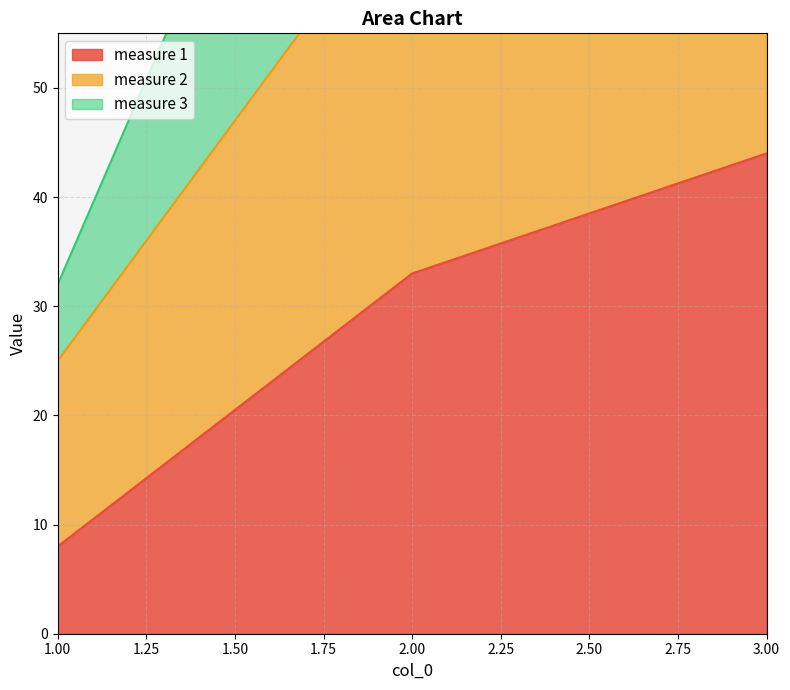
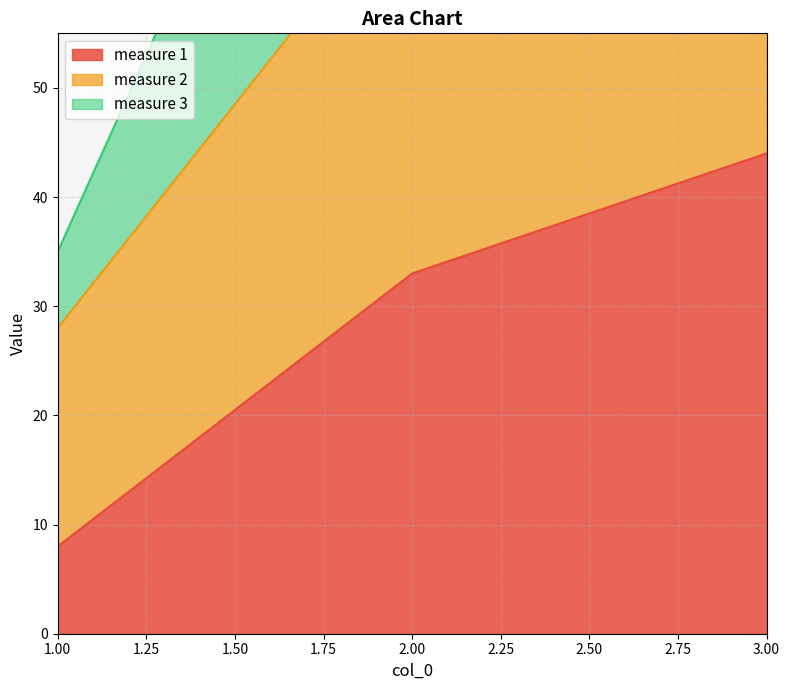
measure 2, 1.00: 17 -> 20
